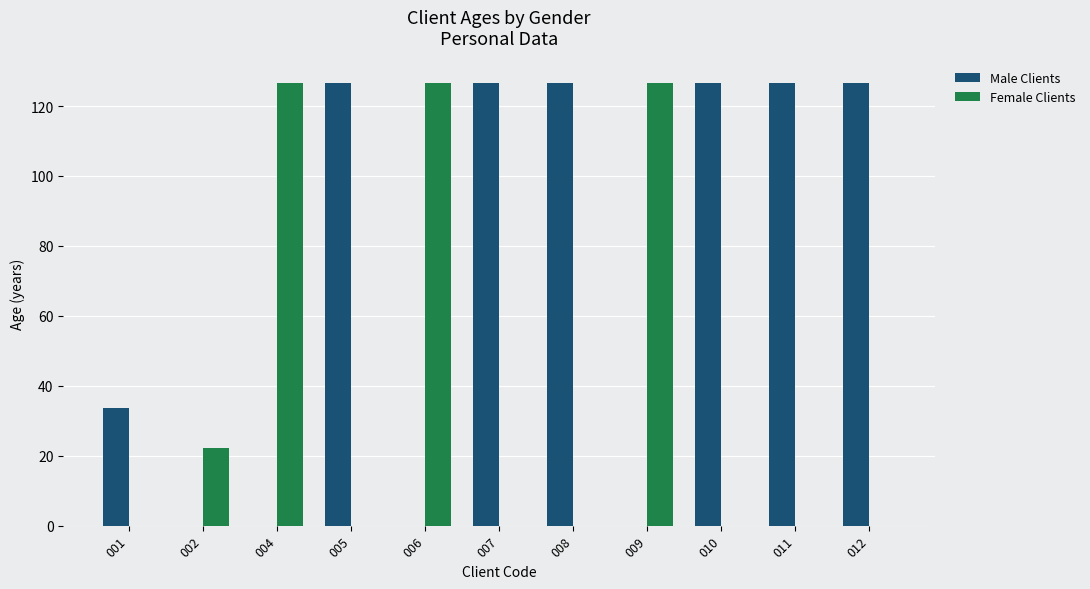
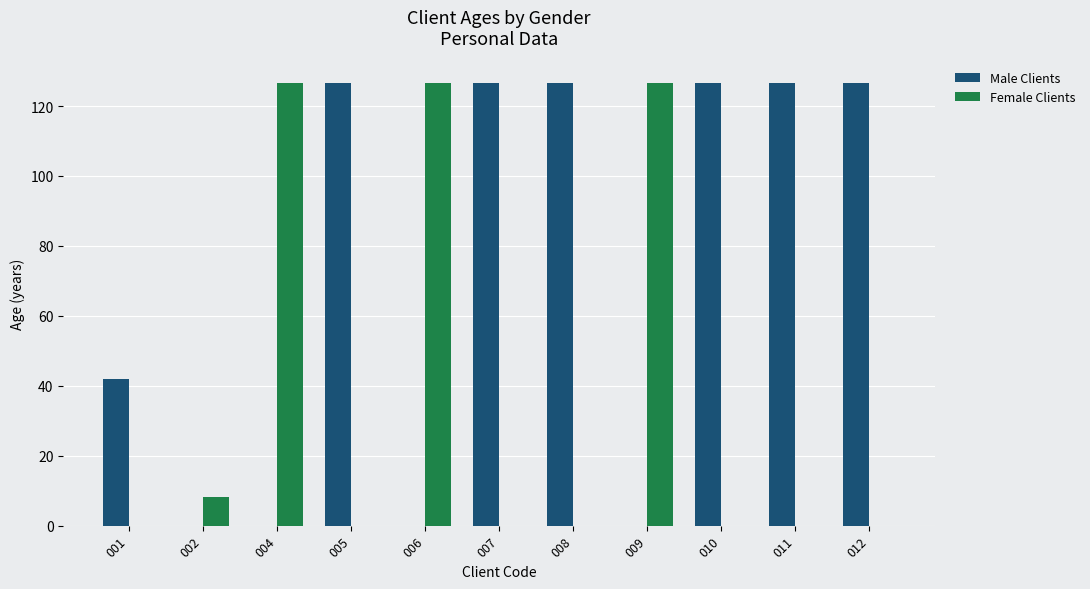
Male Clients, 001: 34 -> 42
Female Clients, 002: 22 -> 8
